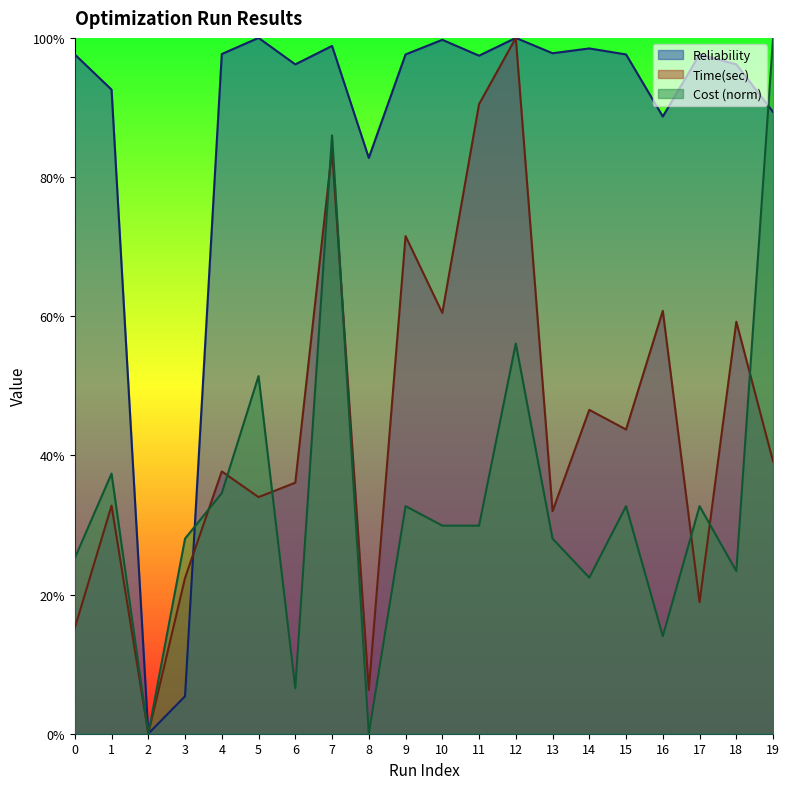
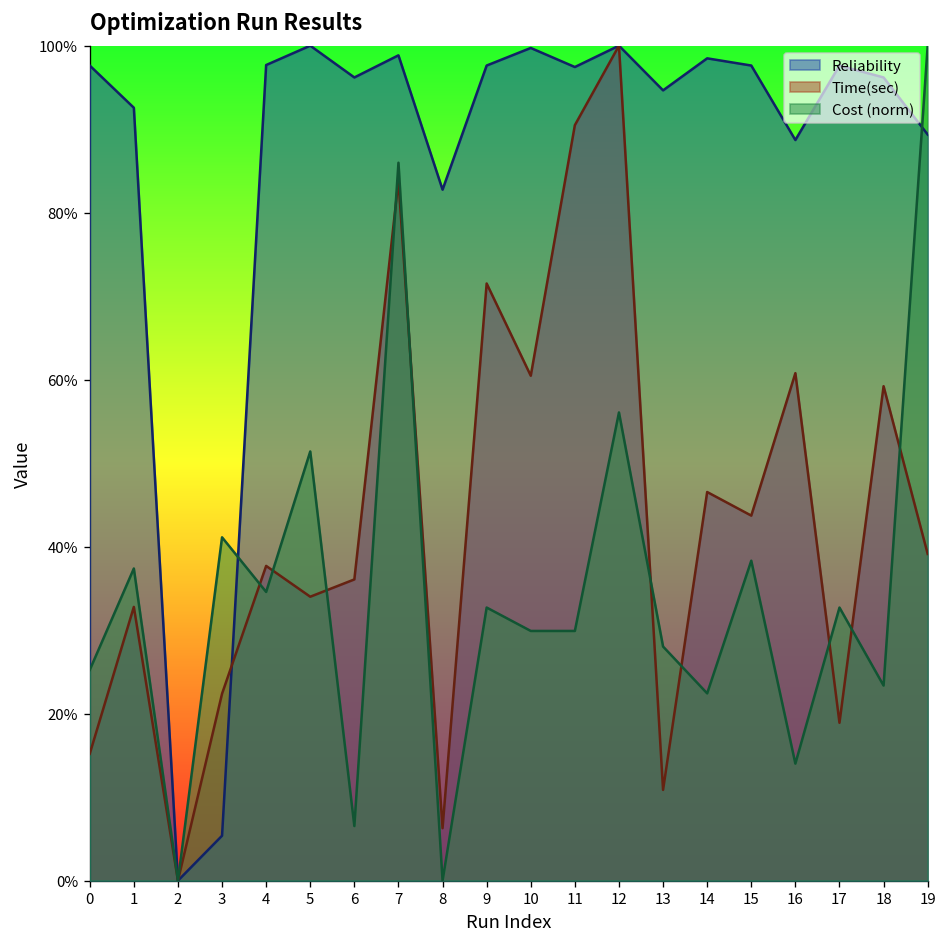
Cost (norm), 3: 28% -> 41%
Reliability, 13: 98% -> 95%
Time(sec), 13: 32% -> 11%
Cost (norm), 15: 33% -> 38%
